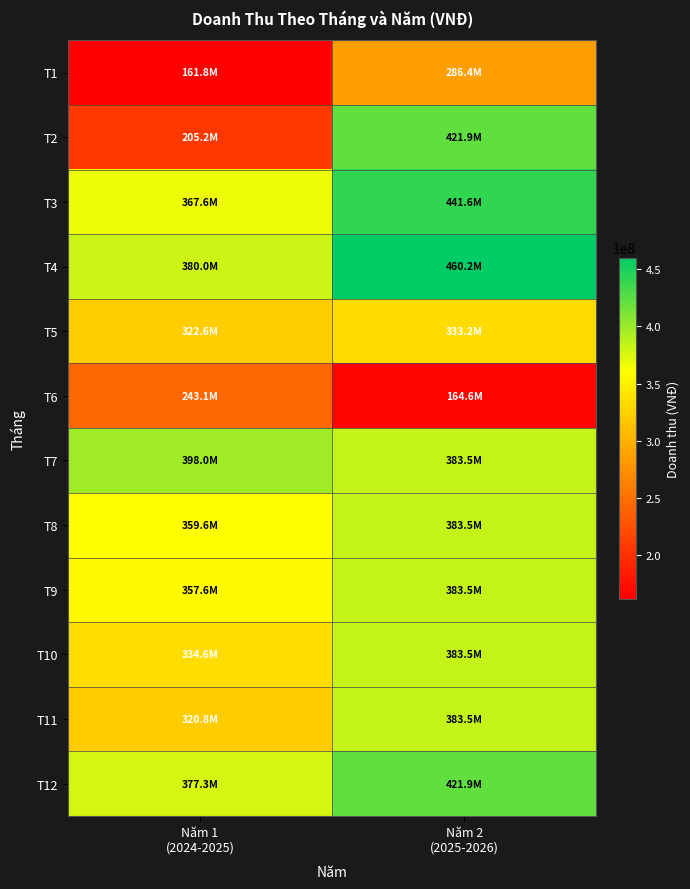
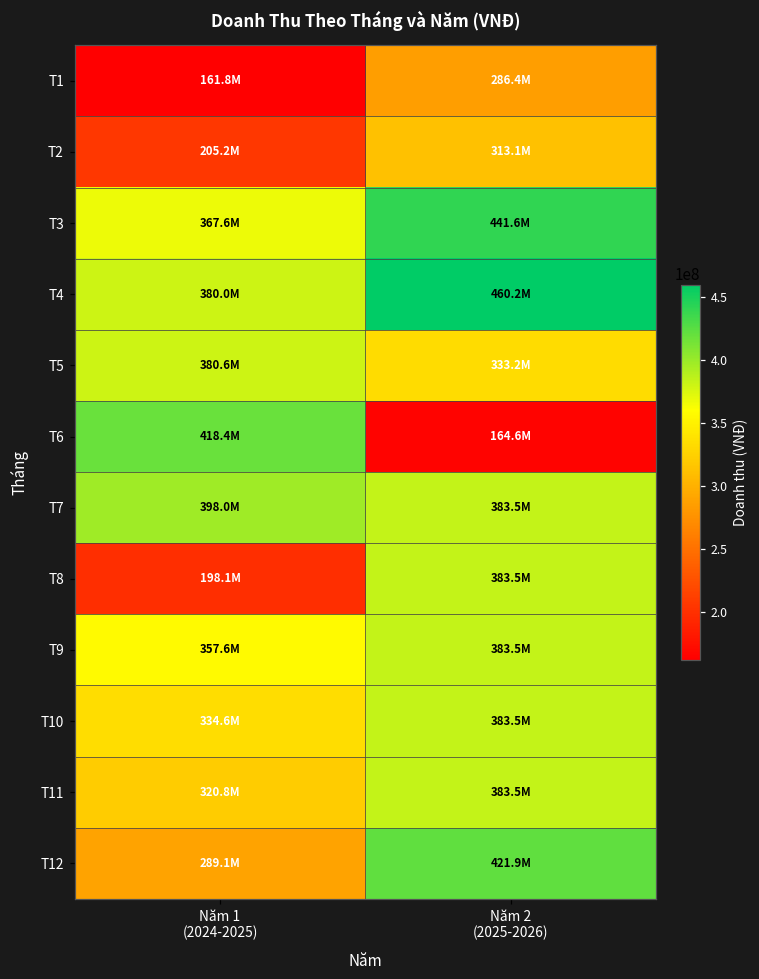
T2, Năm 2 (2025-2026): 421.9M -> 313.1M
T5, Năm 1 (2024-2025): 322.6M -> 380.6M
T6, Năm 1 (2024-2025): 243.1M -> 418.4M
T8, Năm 1 (2024-2025): 359.6M -> 198.1M
T12, Năm 1 (2024-2025): 377.3M -> 289.1M
